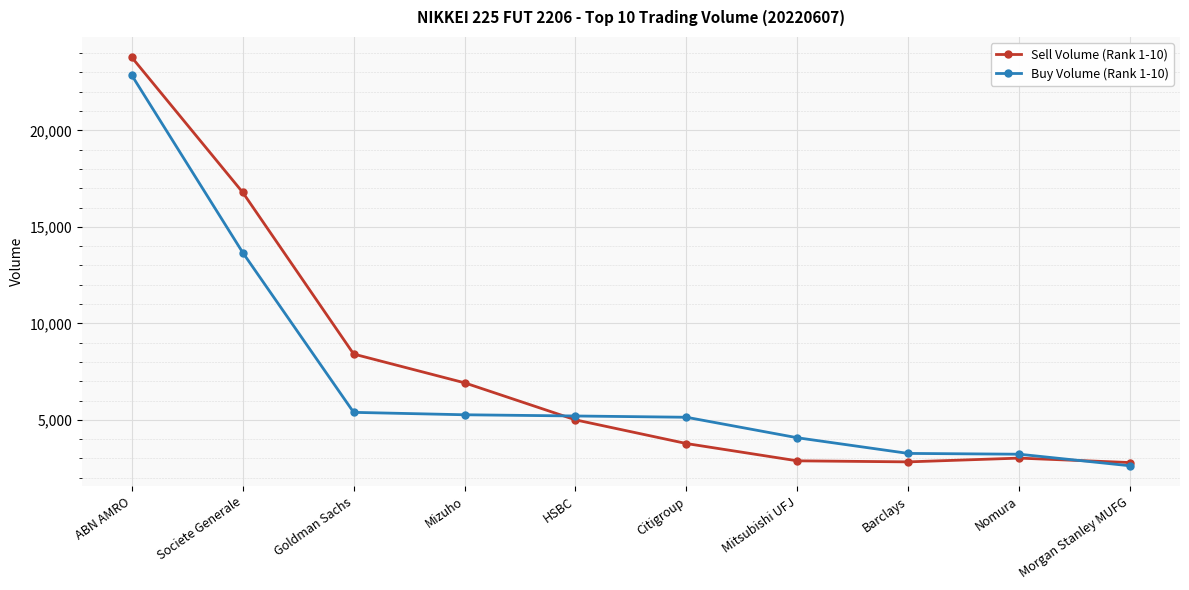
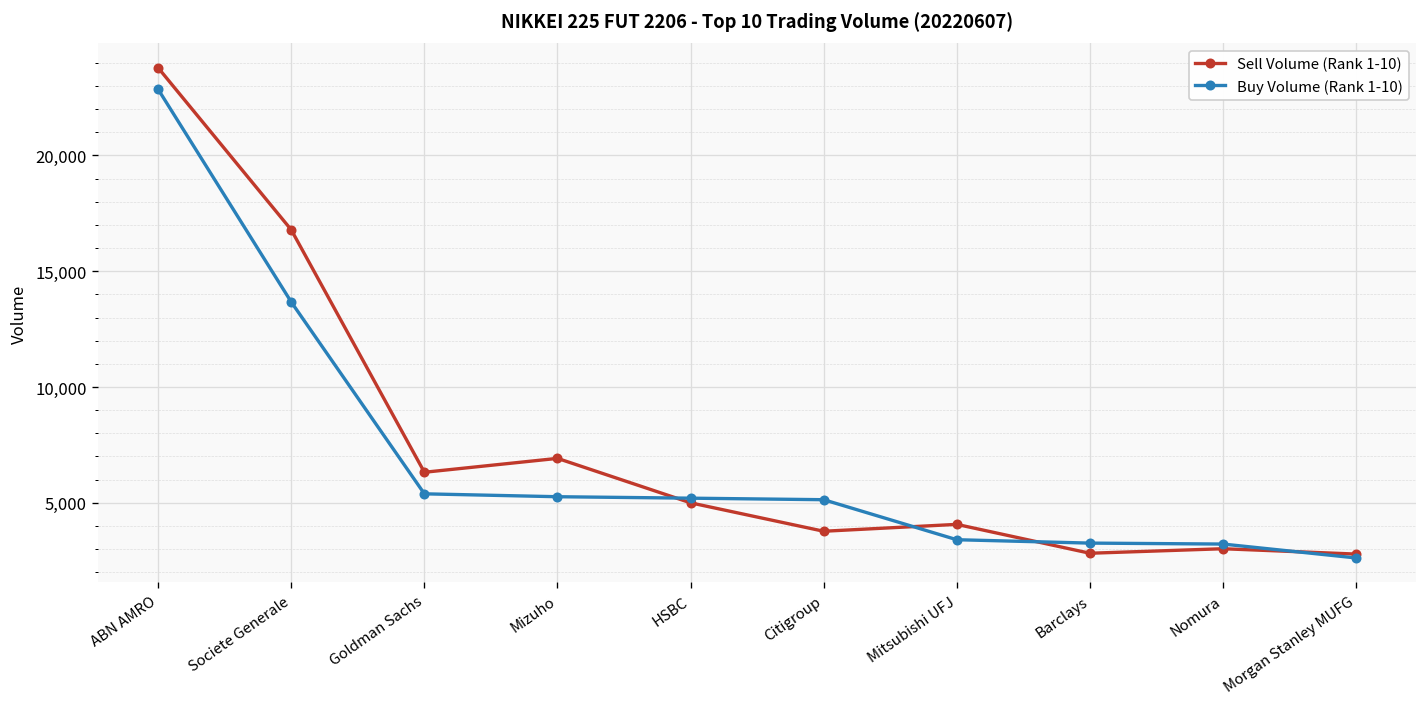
Sell Volume (Rank 1-10), Goldman Sachs: 8,400 -> 6,300
Sell Volume (Rank 1-10), Mitsubishi UFJ: 2,900 -> 4,100
Buy Volume (Rank 1-10), Mitsubishi UFJ: 4,100 -> 3,400
